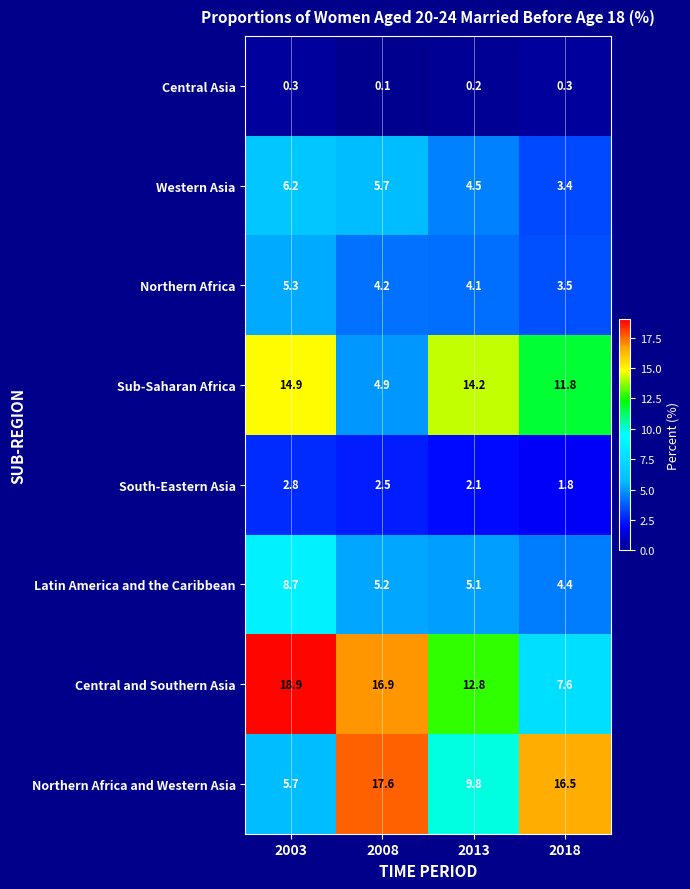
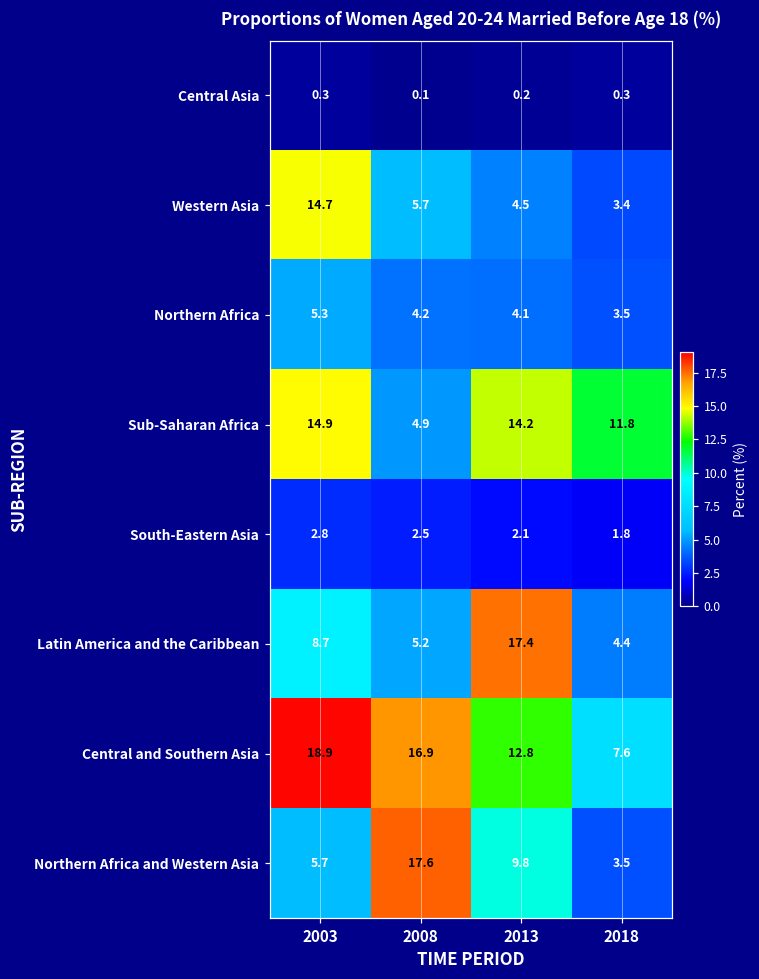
Western Asia, 2003: 6.2 -> 14.7
Latin America and the Caribbean, 2013: 5.1 -> 17.4
Northern Africa and Western Asia, 2018: 16.5 -> 3.5
